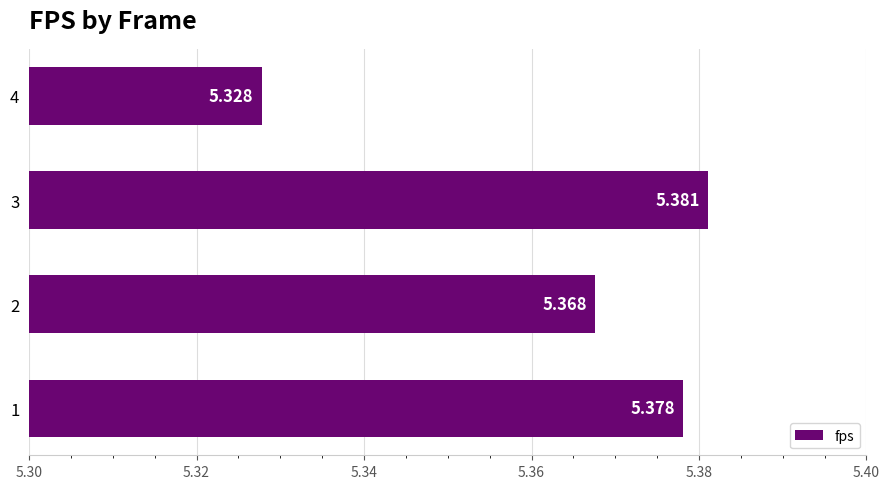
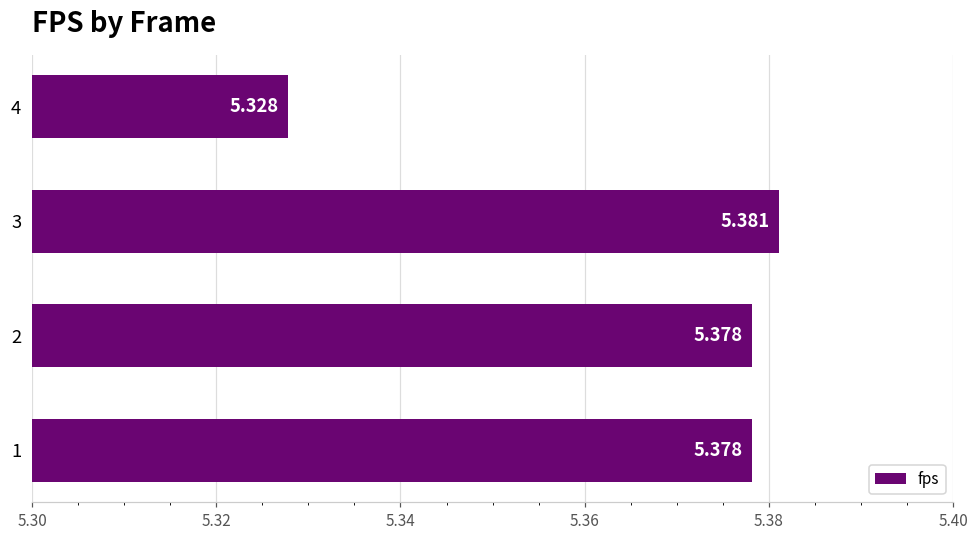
2: 5.368 -> 5.378
